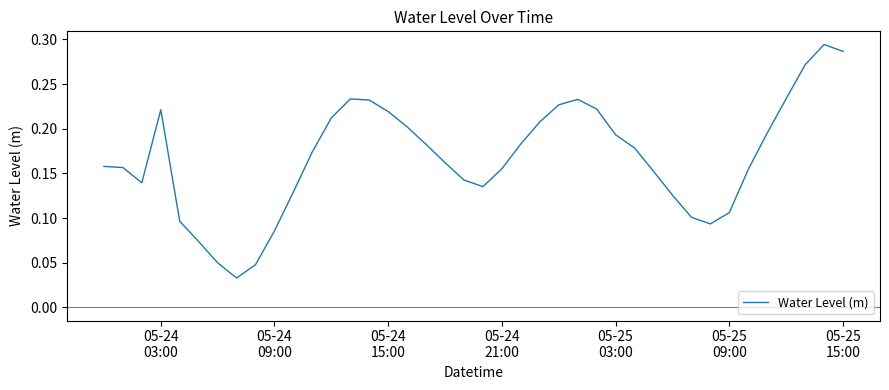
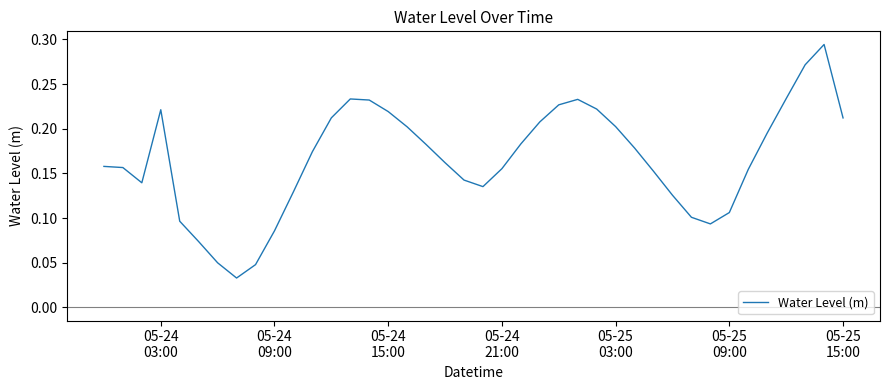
05-25 03:00: 0.19 -> 0.20
05-25 15:00: 0.29 -> 0.21
